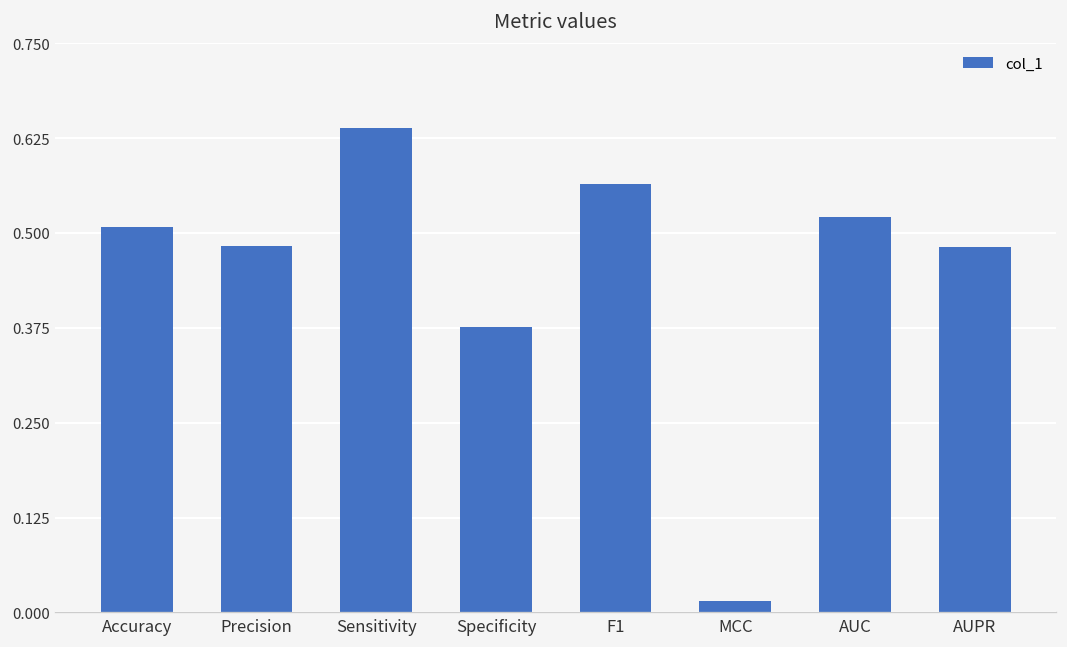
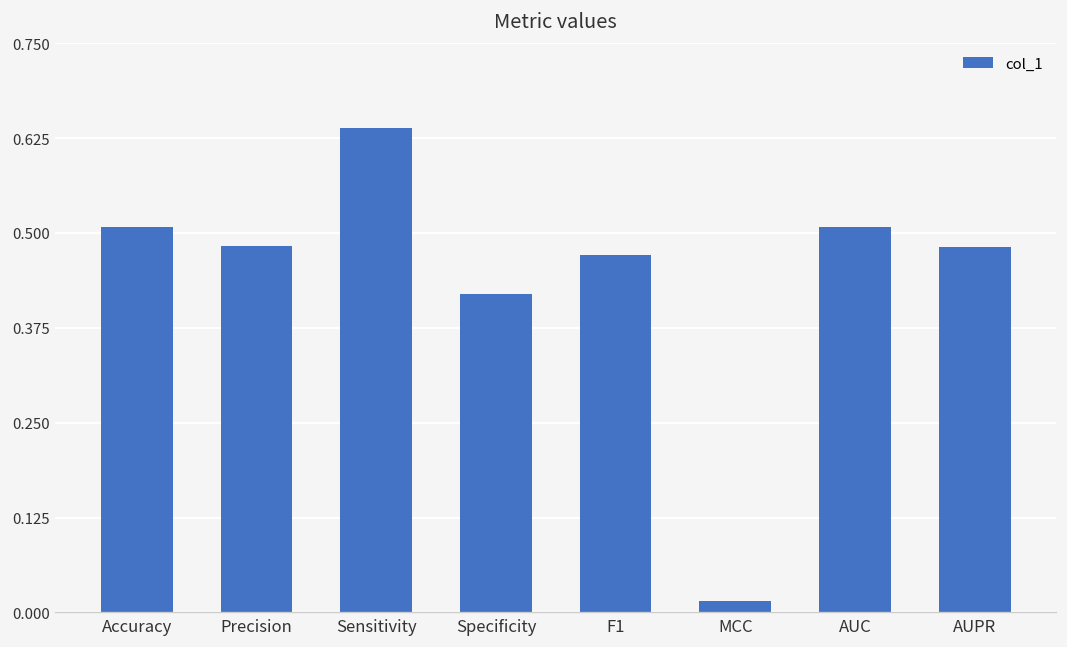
Specificity: 0.38 -> 0.42
F1: 0.56 -> 0.47
AUC: 0.52 -> 0.51
